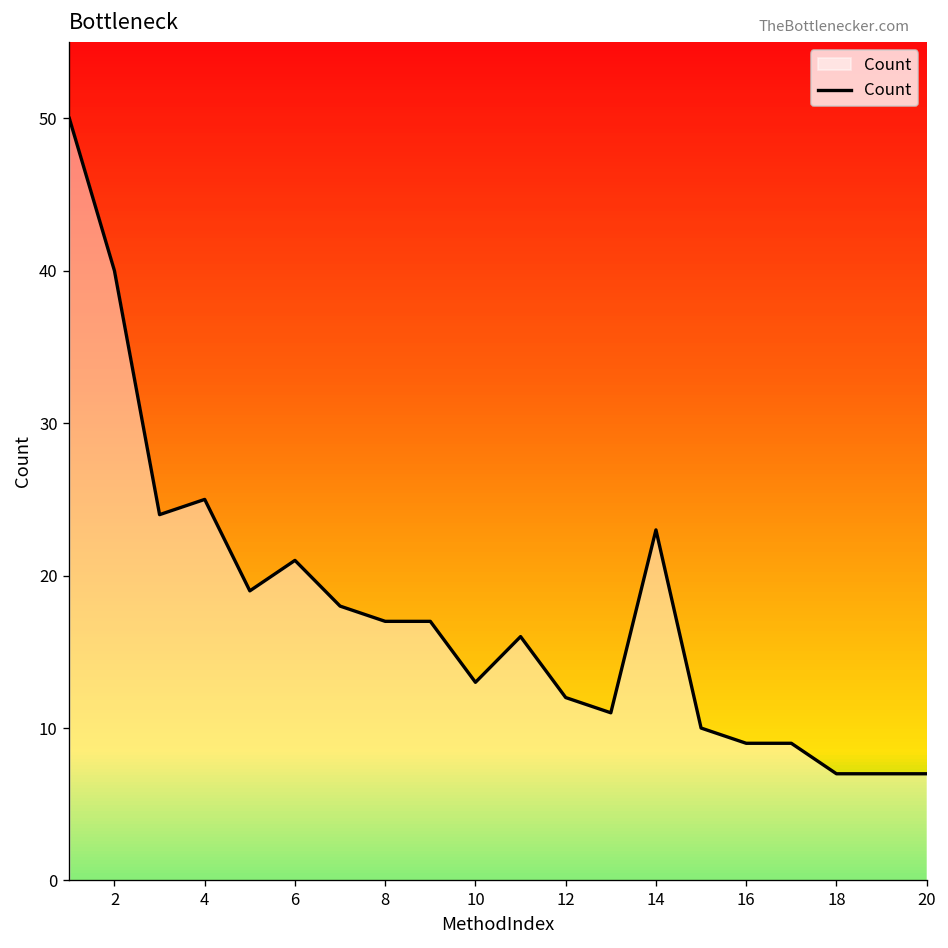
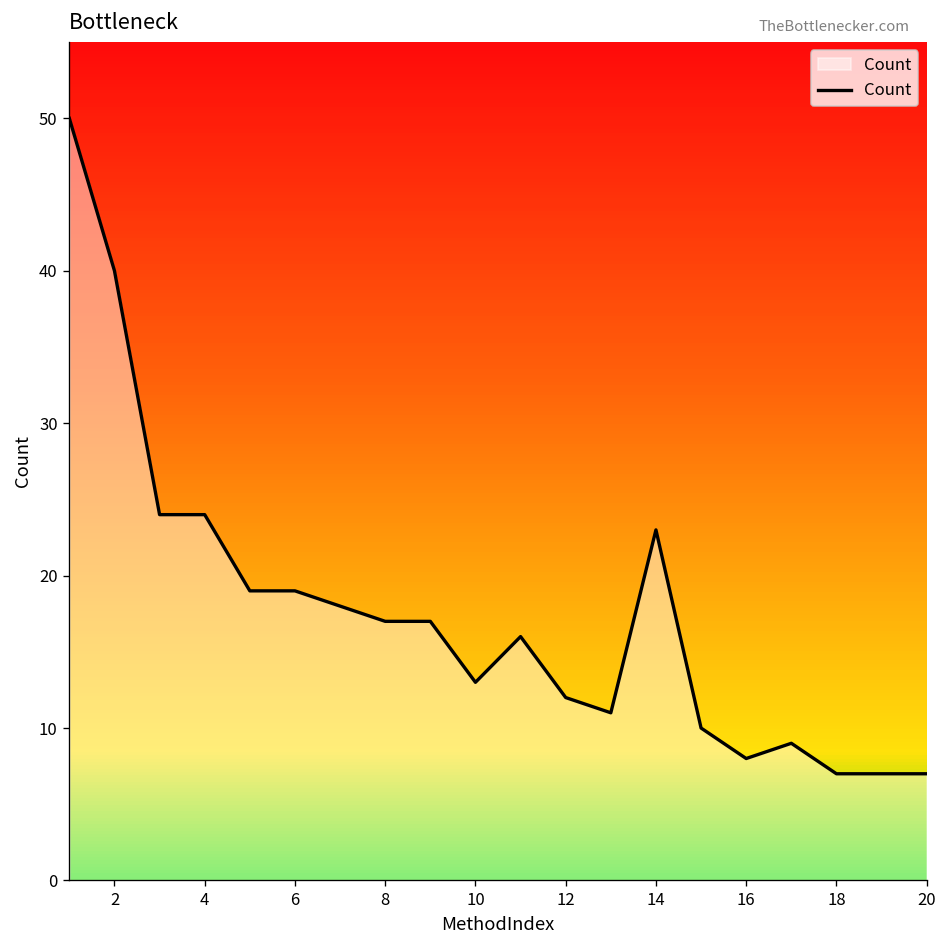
4: 25 -> 24
6: 21 -> 19
16: 9 -> 8
